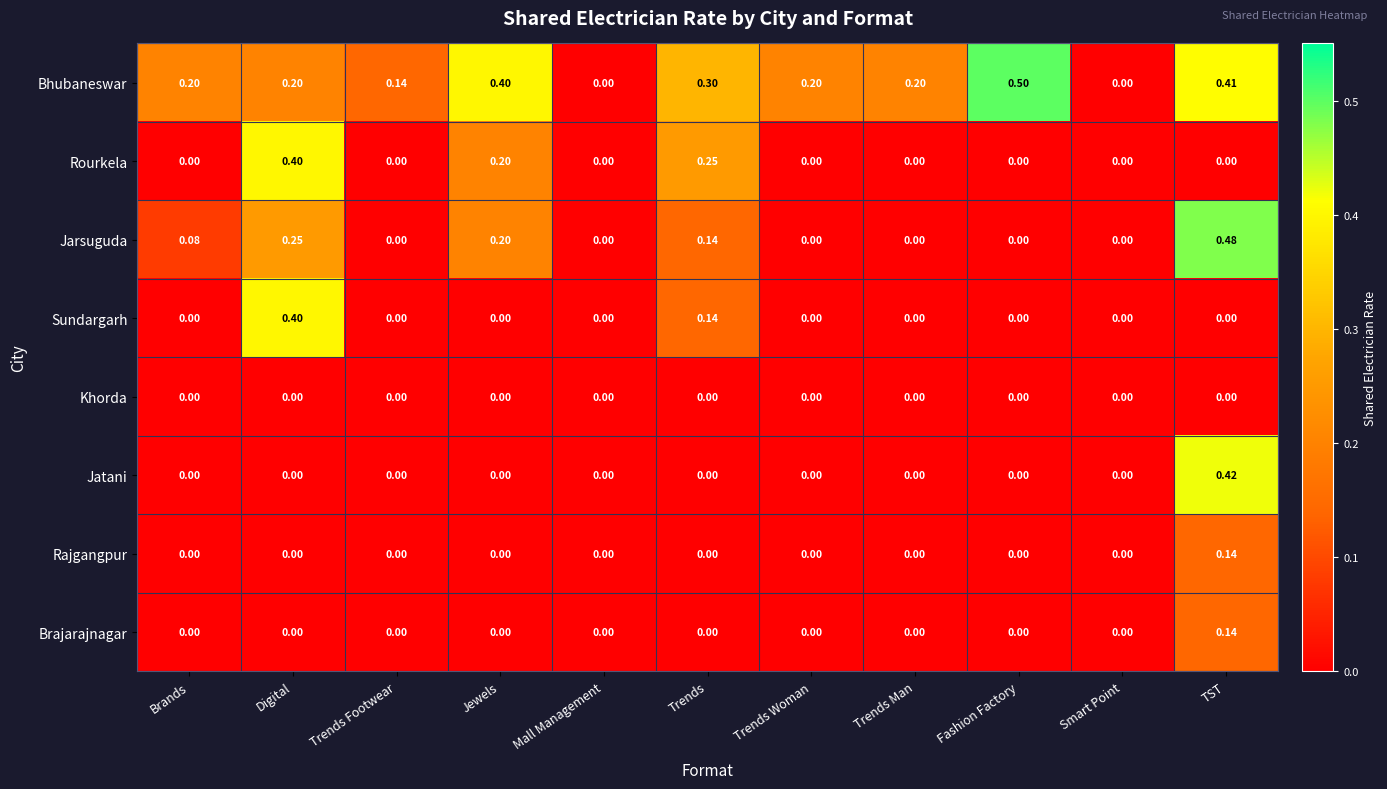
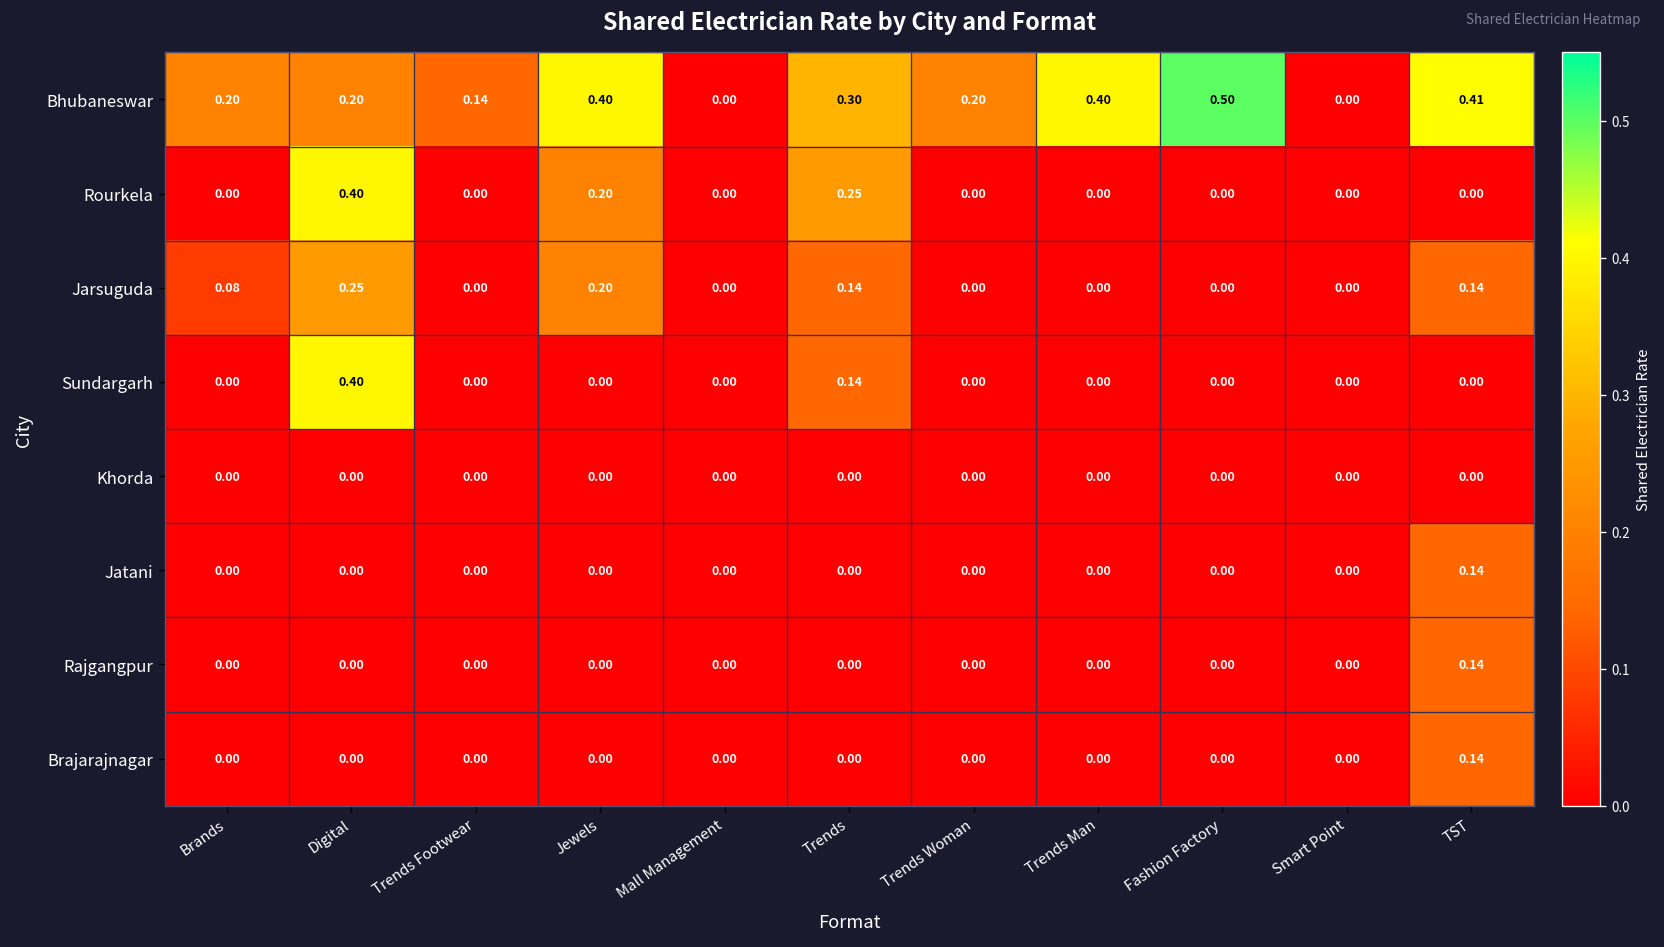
Bhubaneswar, Trends Man: 0.20 -> 0.40
Jarsuguda, TST: 0.48 -> 0.14
Jatani, TST: 0.42 -> 0.14
